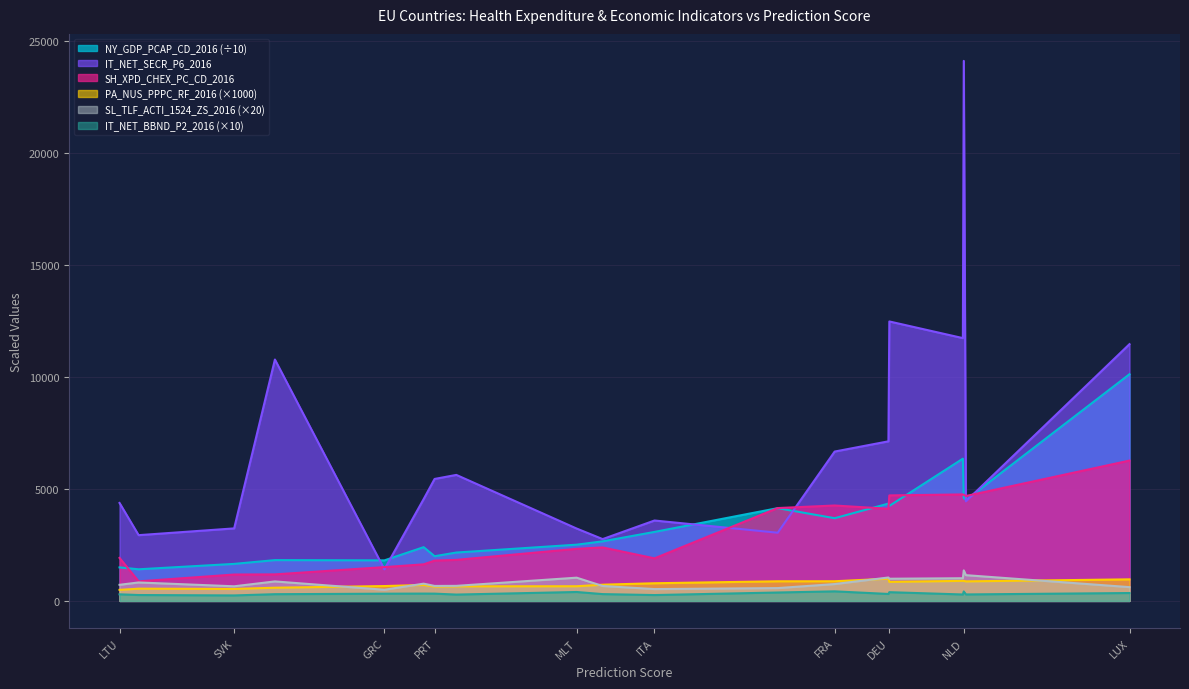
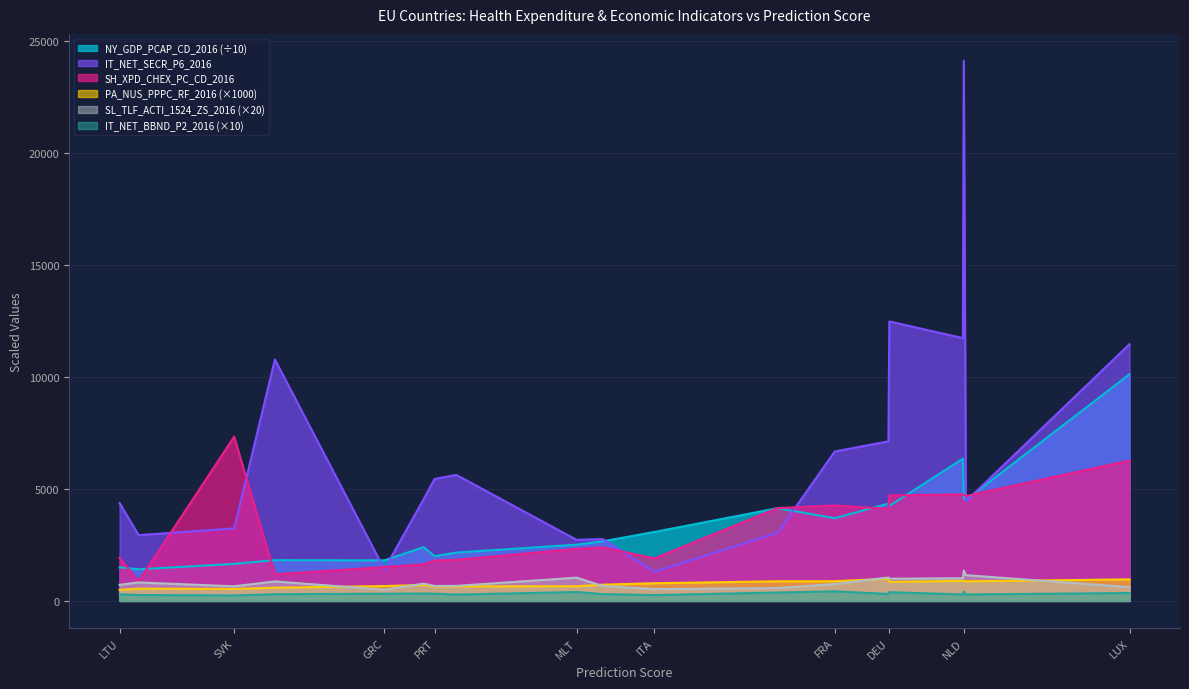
SH_XPD_CHEX_PC_CD_2016, SVK: 1200 -> 7300
IT_NET_SECR_P6_2016, MLT: 3200 -> 2700
IT_NET_SECR_P6_2016, ITA: 3600 -> 1300
